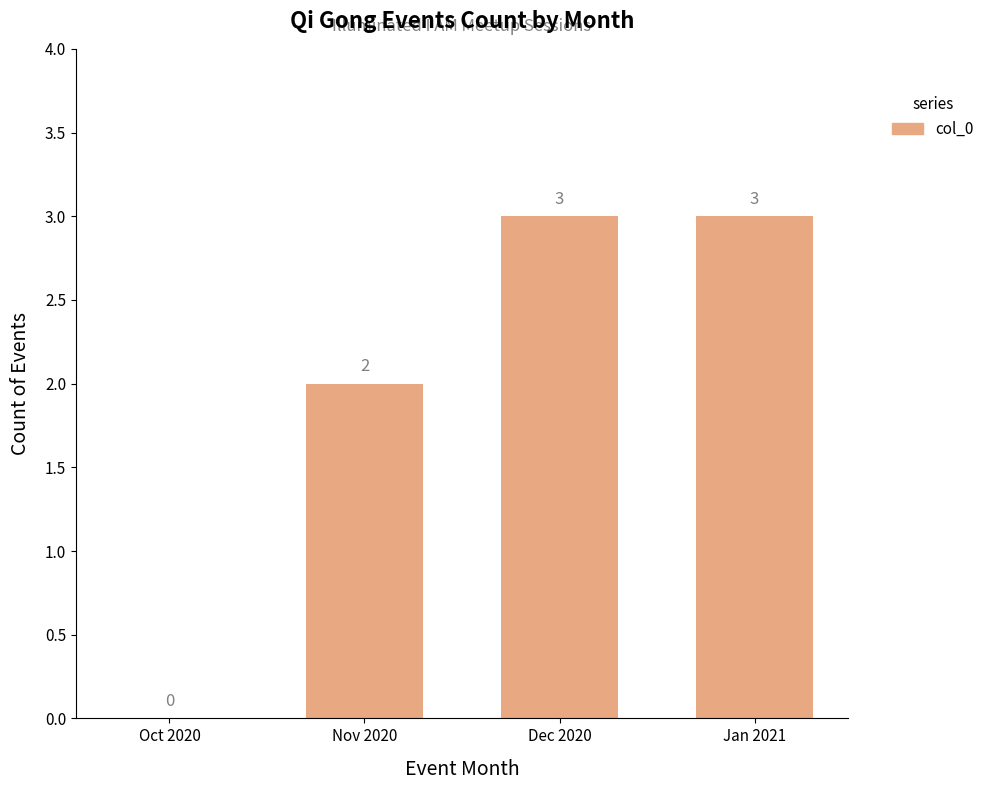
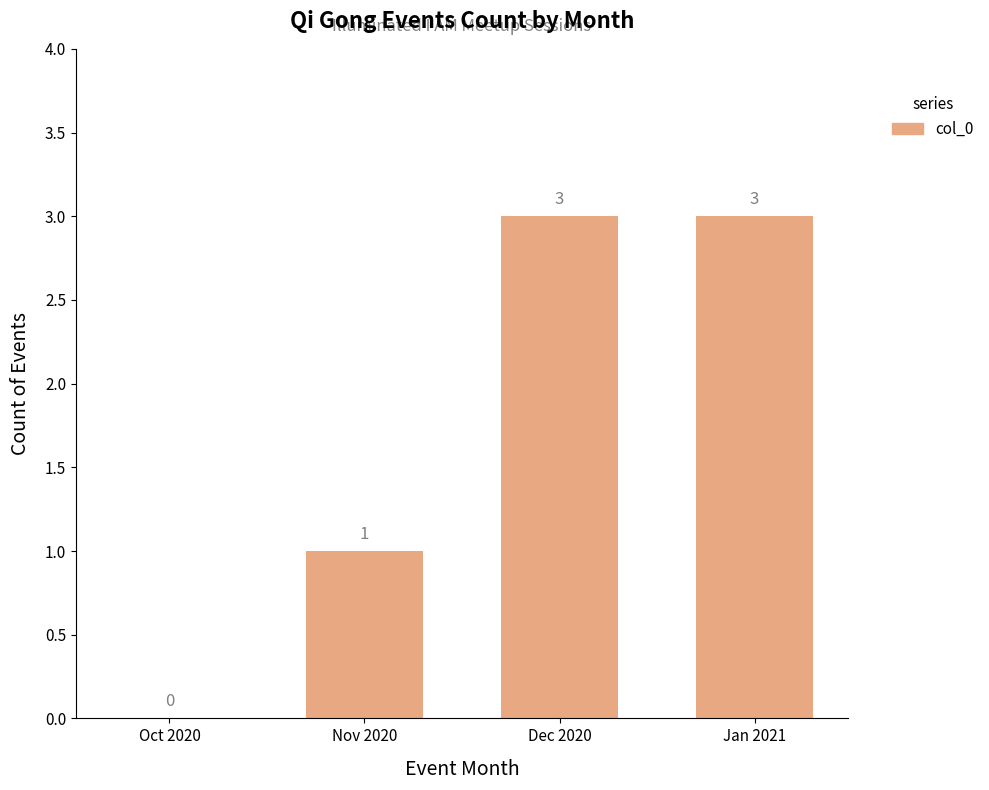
Nov 2020: 2 -> 1
